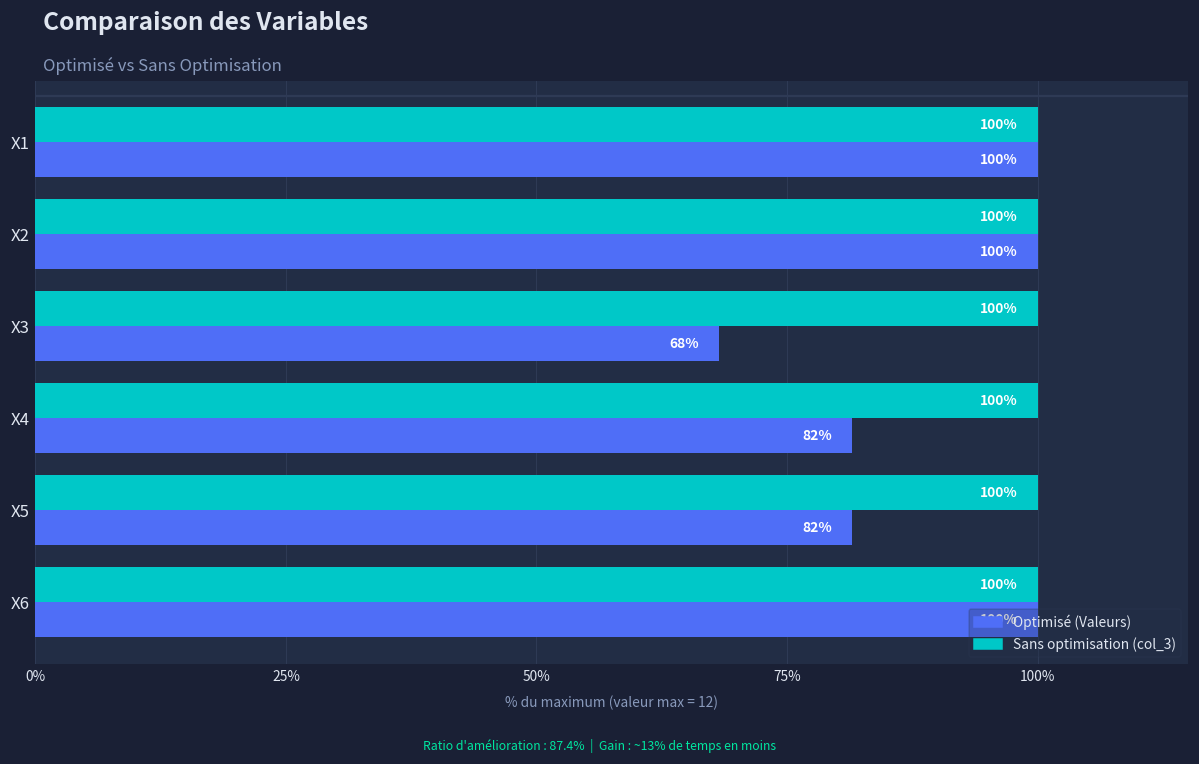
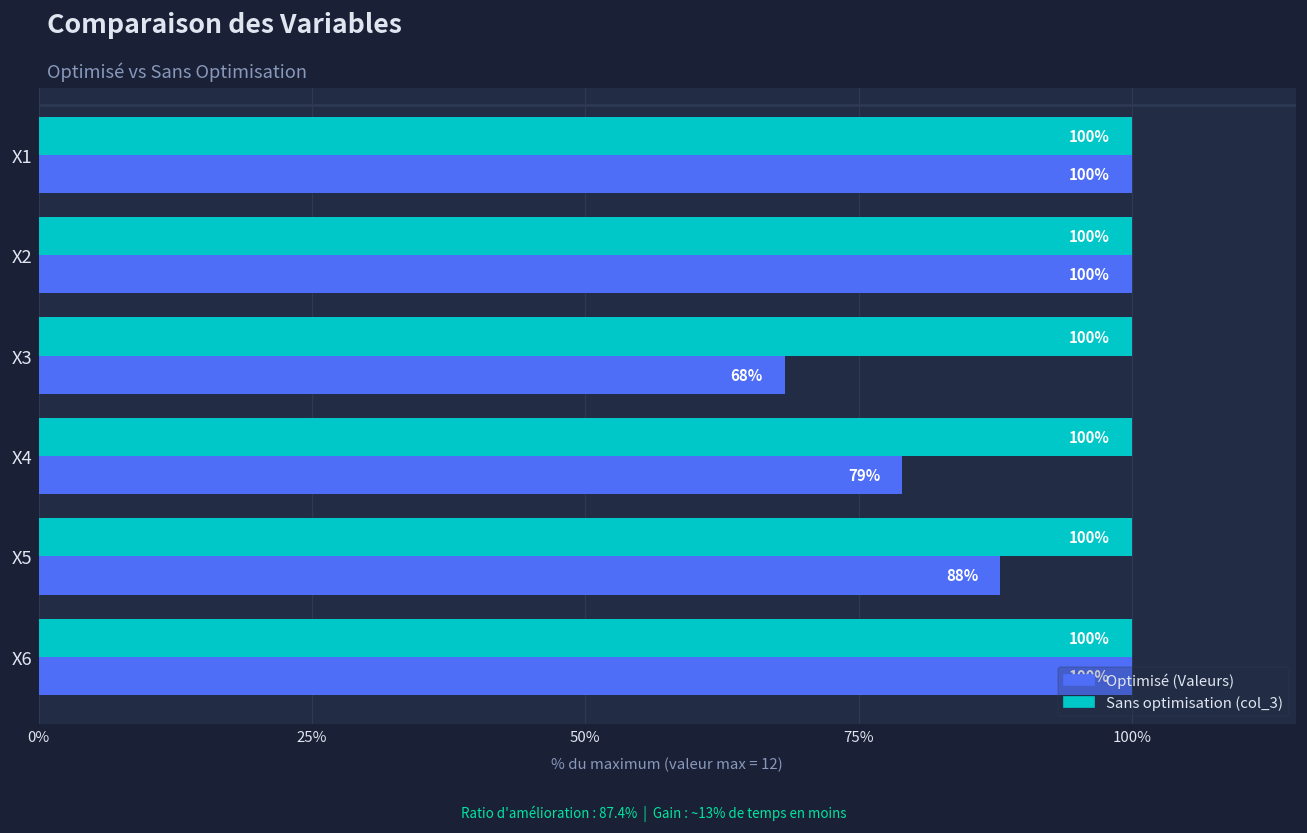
Optimisé (Valeurs), X4: 82% -> 79%
Optimisé (Valeurs), X5: 82% -> 88%
